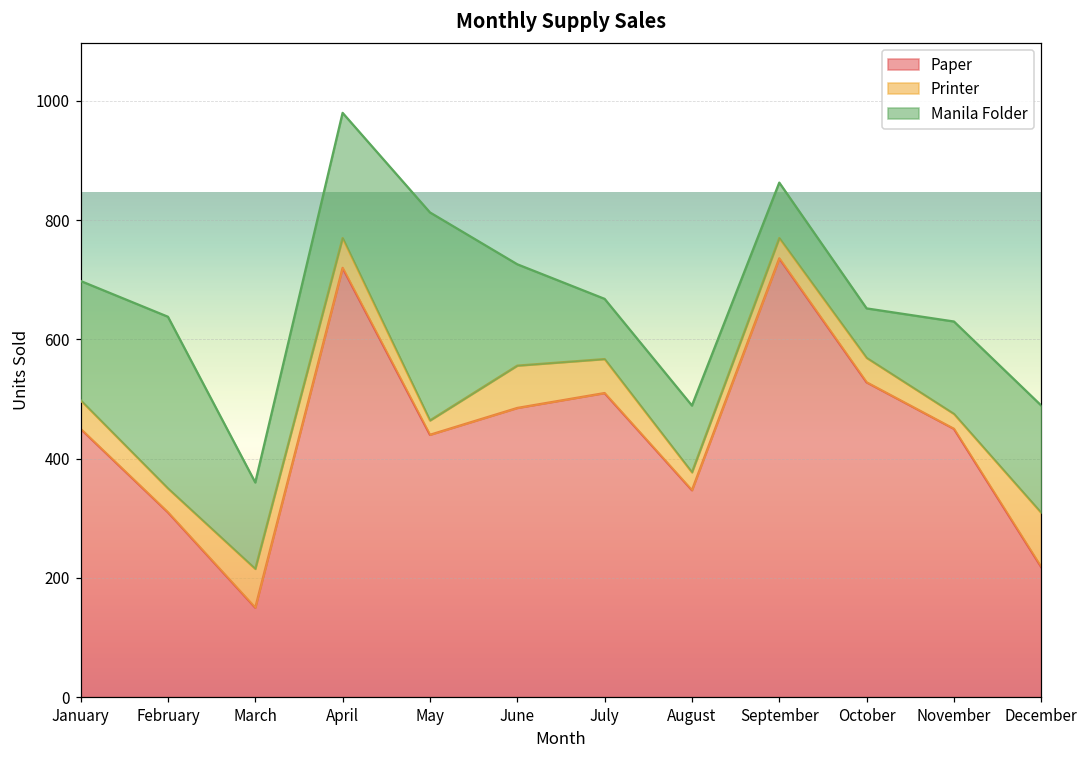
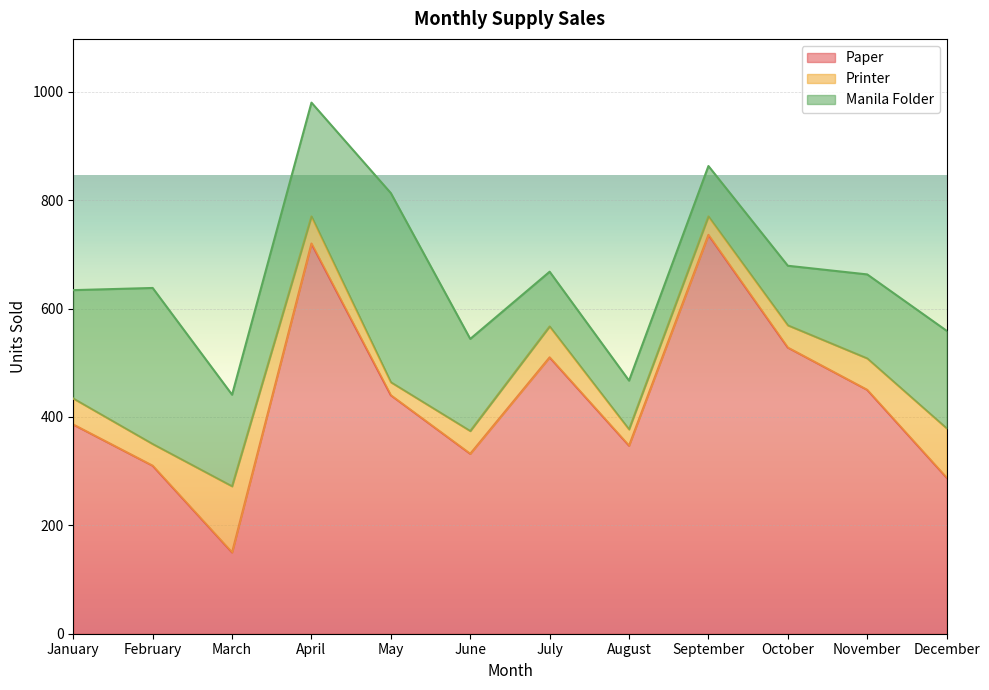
Paper, January: 450 -> 390
Printer, March: 70 -> 120
Manila Folder, March: 150 -> 170
Paper, June: 490 -> 330
Printer, June: 70 -> 40
Manila Folder, August: 110 -> 90
Manila Folder, October: 80 -> 110
Printer, November: 30 -> 60
Paper, December: 220 -> 290
